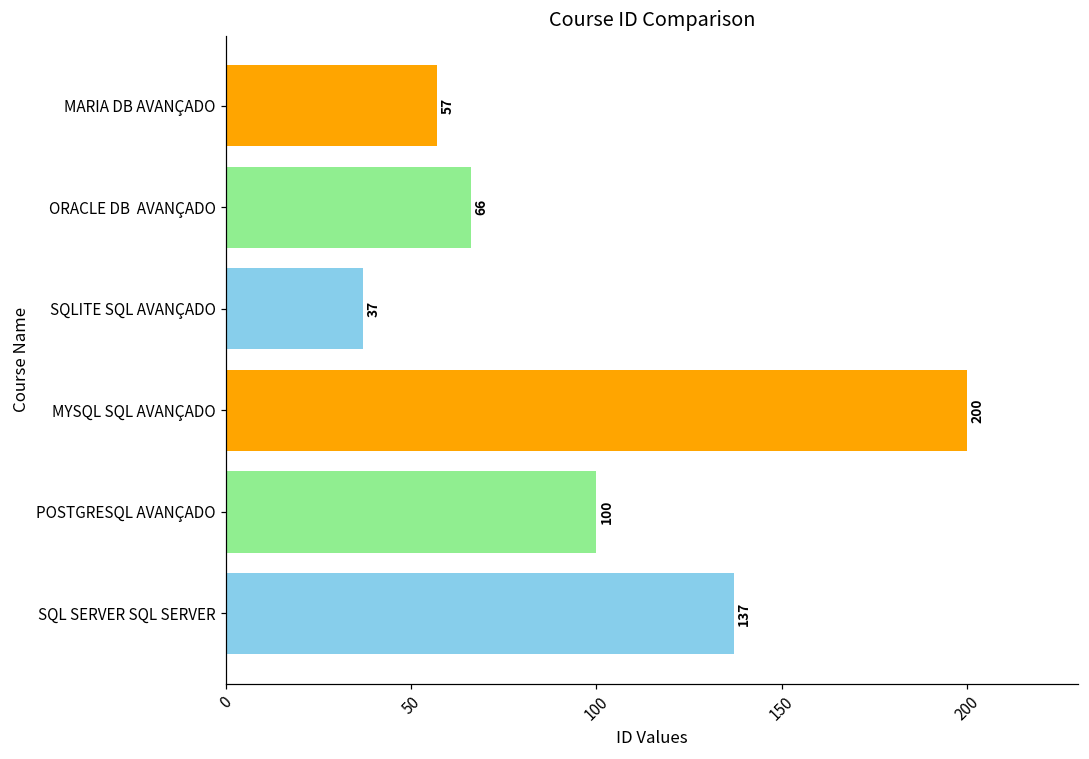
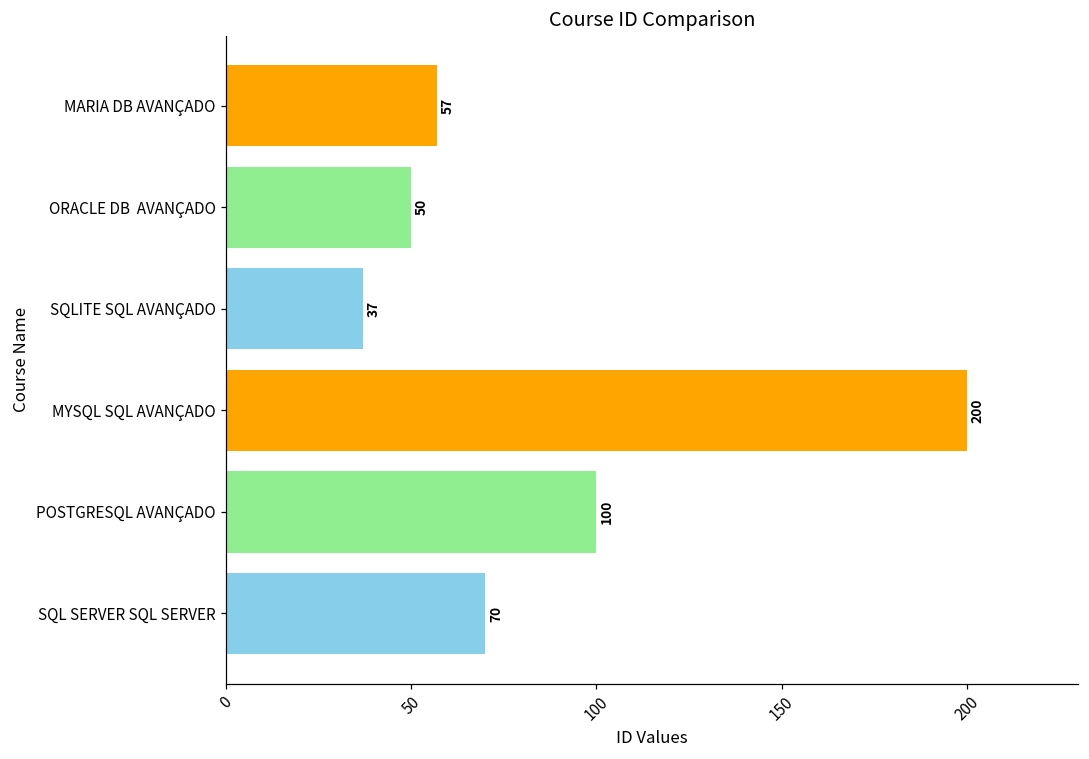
ORACLE DB AVANÇADO: 66 -> 50
SQL SERVER SQL SERVER: 137 -> 70
